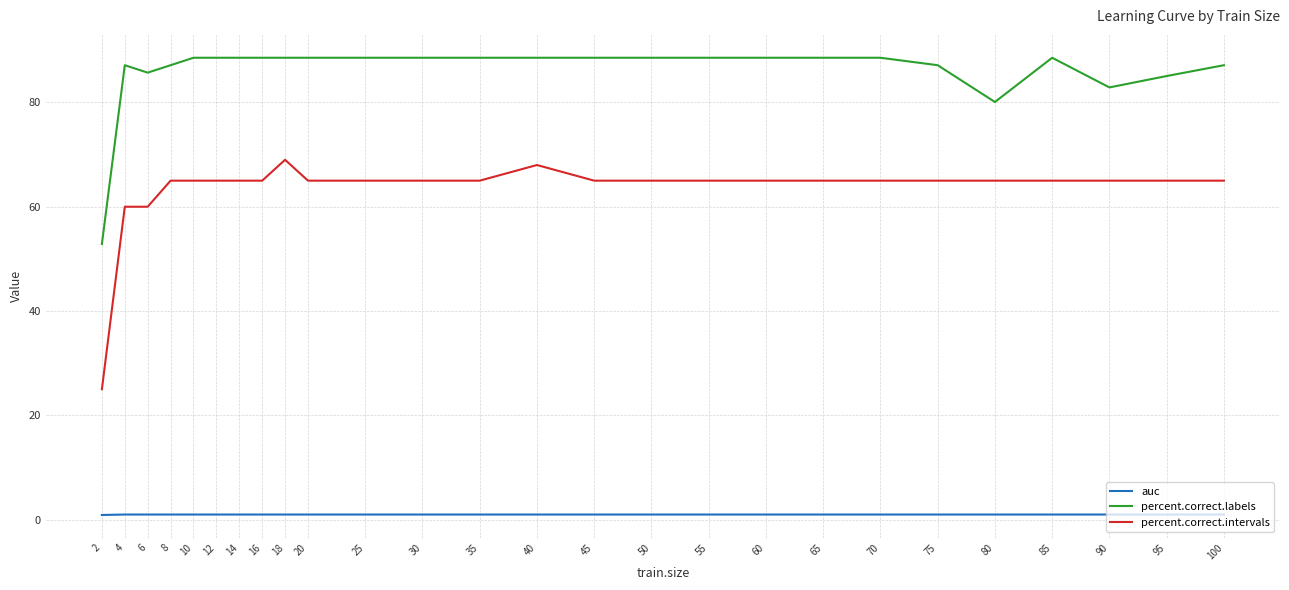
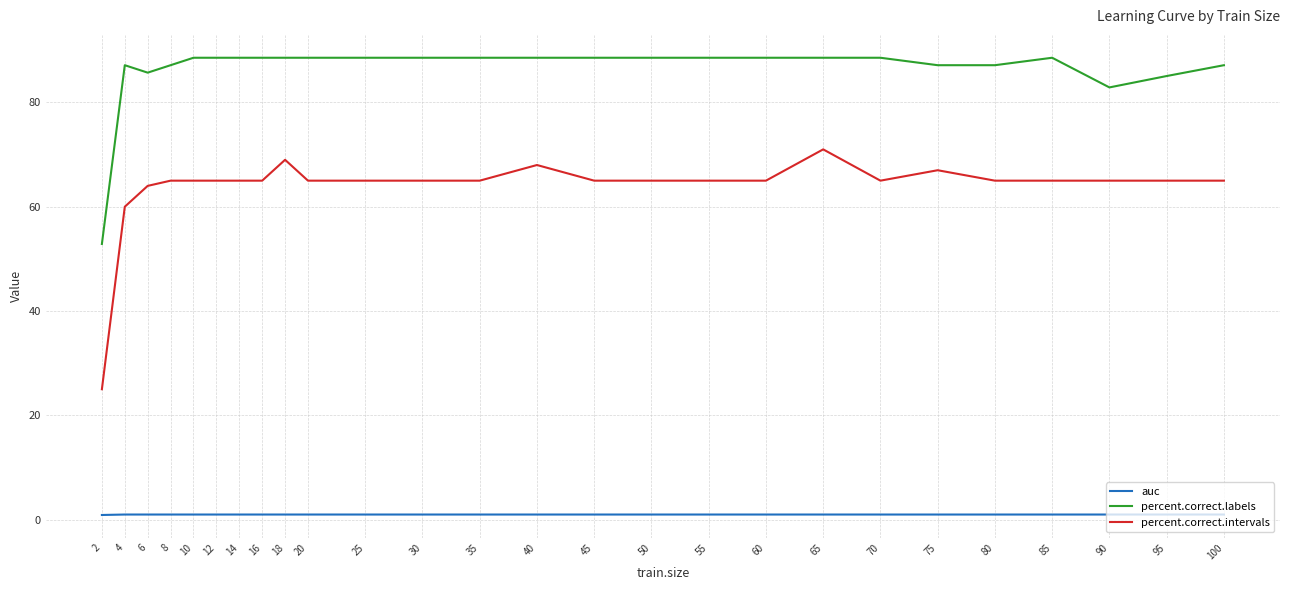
percent.correct.intervals, 6: 60 -> 64
percent.correct.intervals, 65: 65 -> 71
percent.correct.intervals, 75: 65 -> 67
percent.correct.labels, 80: 80 -> 87
